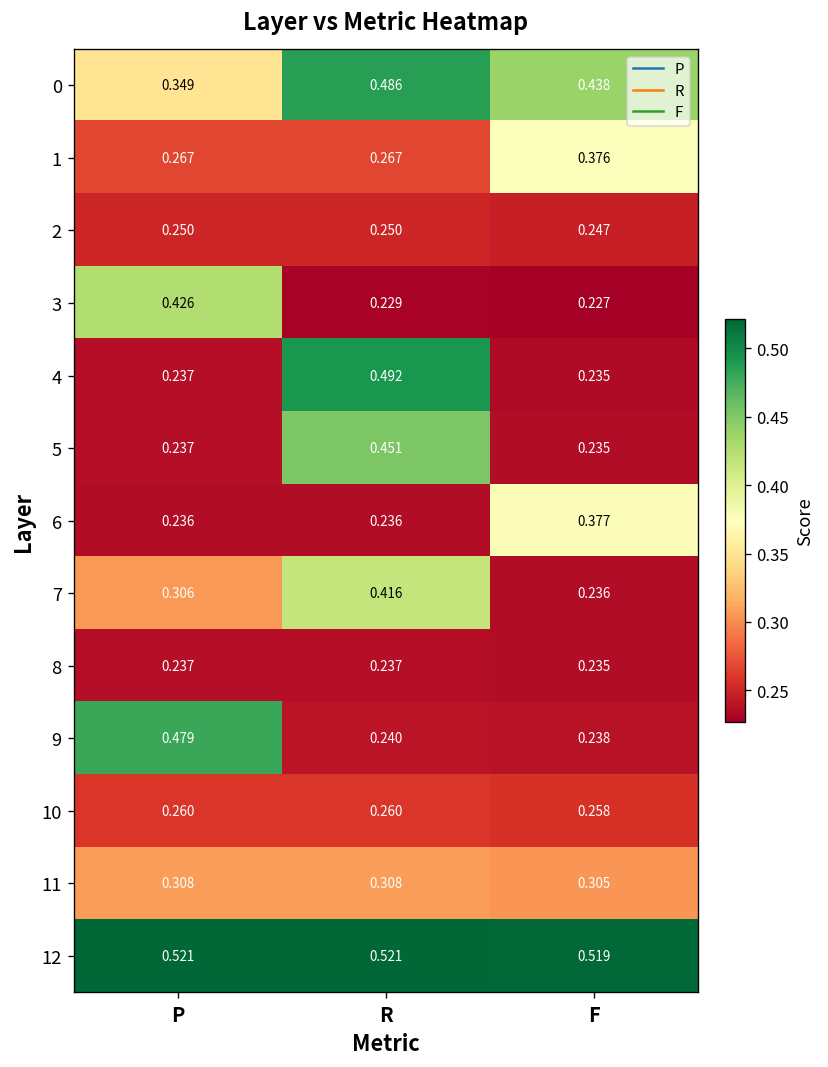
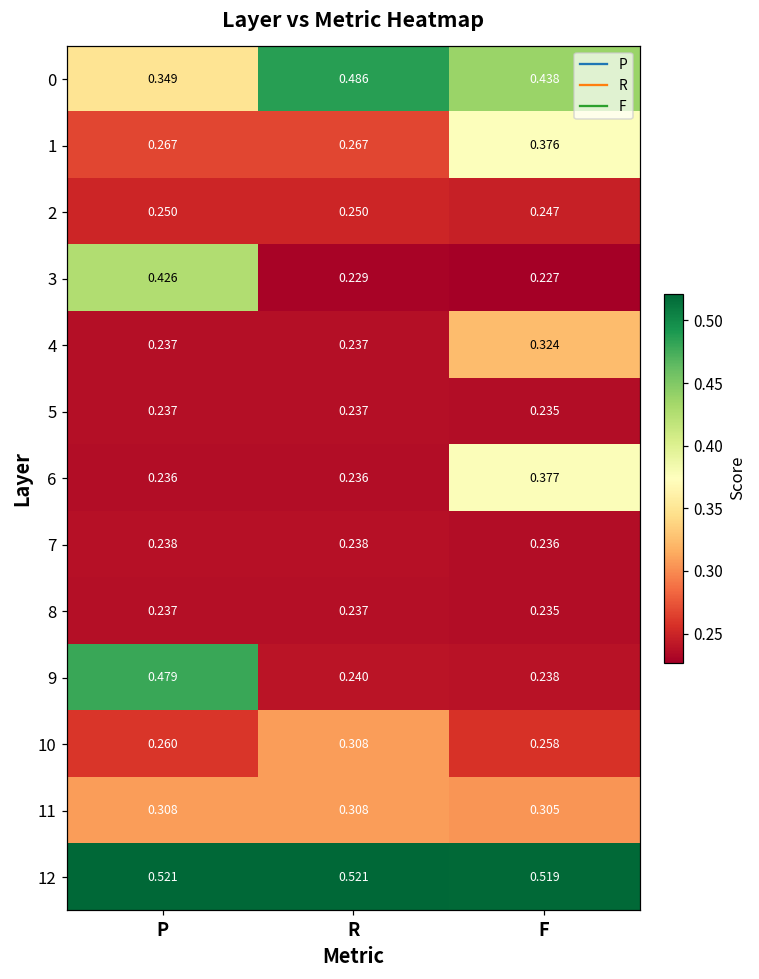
4, R: 0.492 -> 0.237
4, F: 0.235 -> 0.324
5, R: 0.451 -> 0.237
7, P: 0.306 -> 0.238
7, R: 0.416 -> 0.238
10, R: 0.260 -> 0.308
